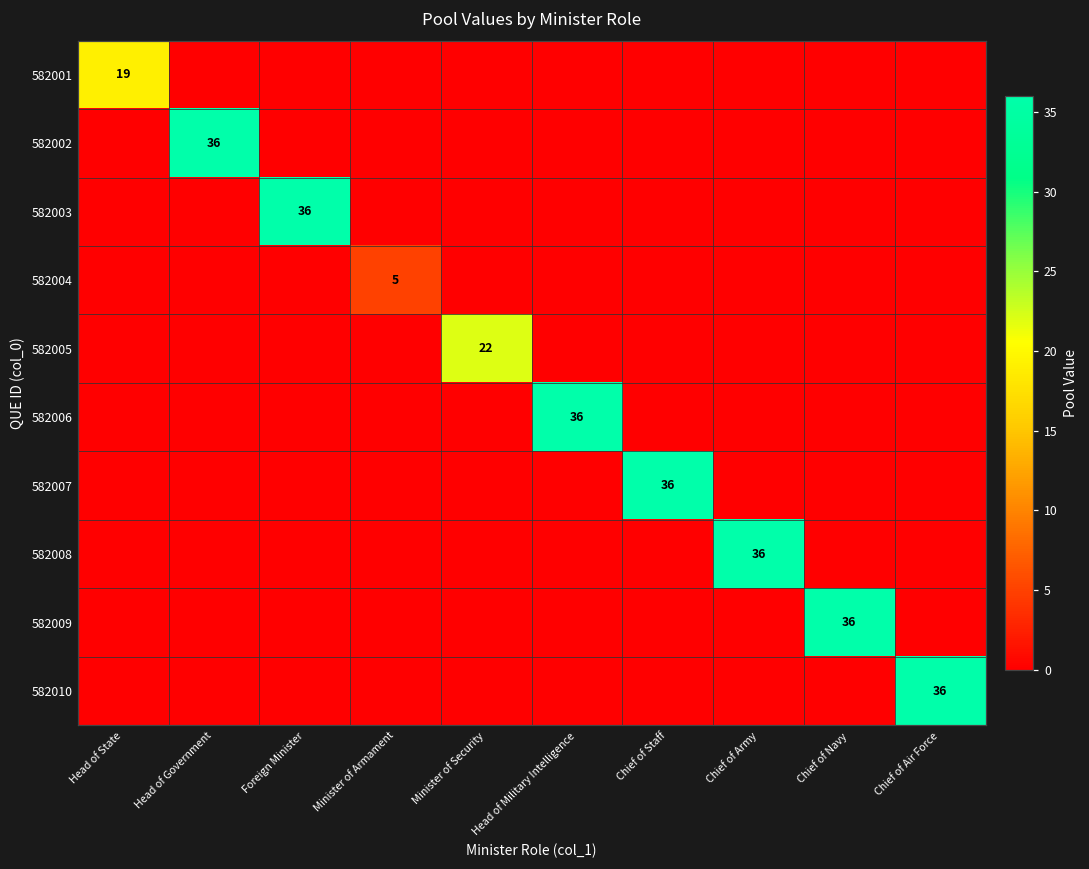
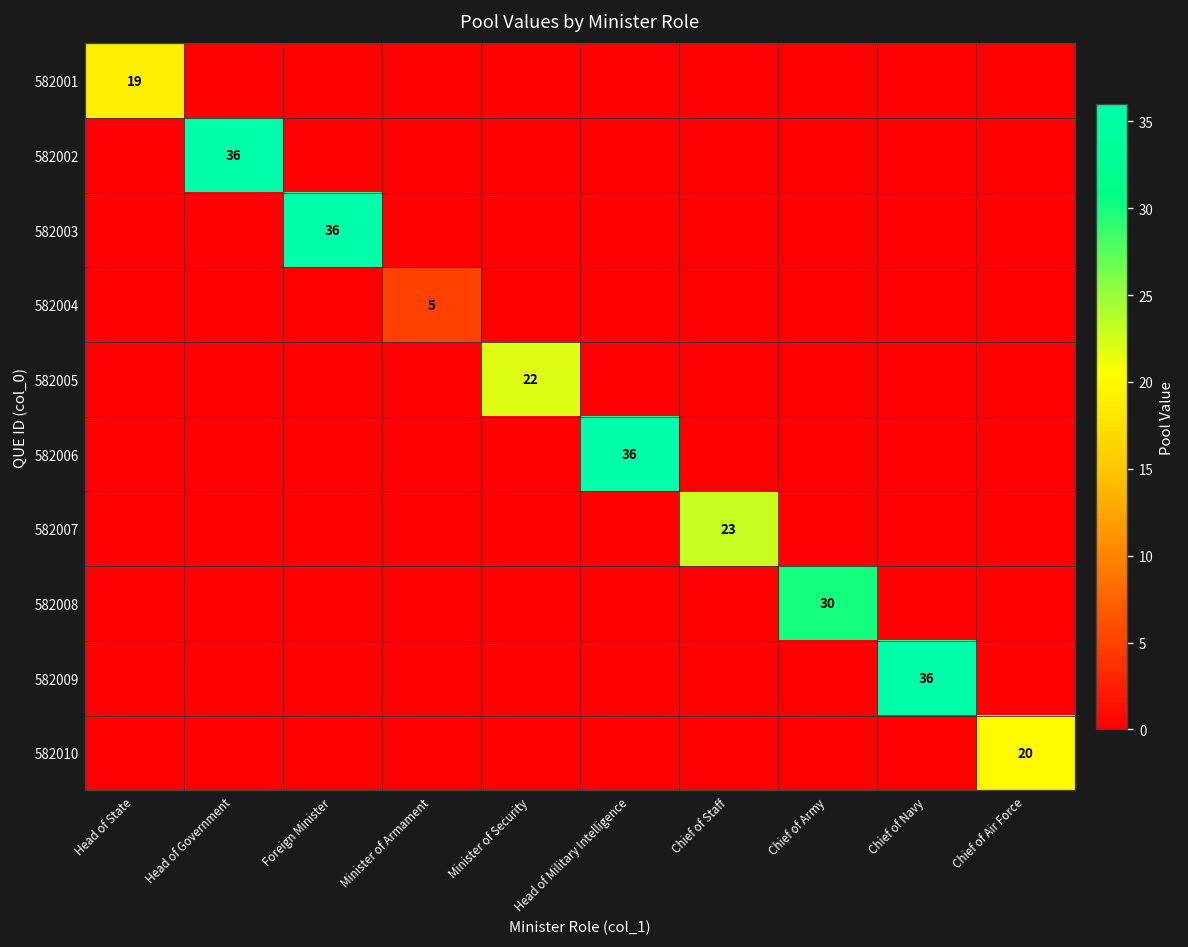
582007, Chief of Staff: 36 -> 23
582008, Chief of Army: 36 -> 30
582010, Chief of Air Force: 36 -> 20
